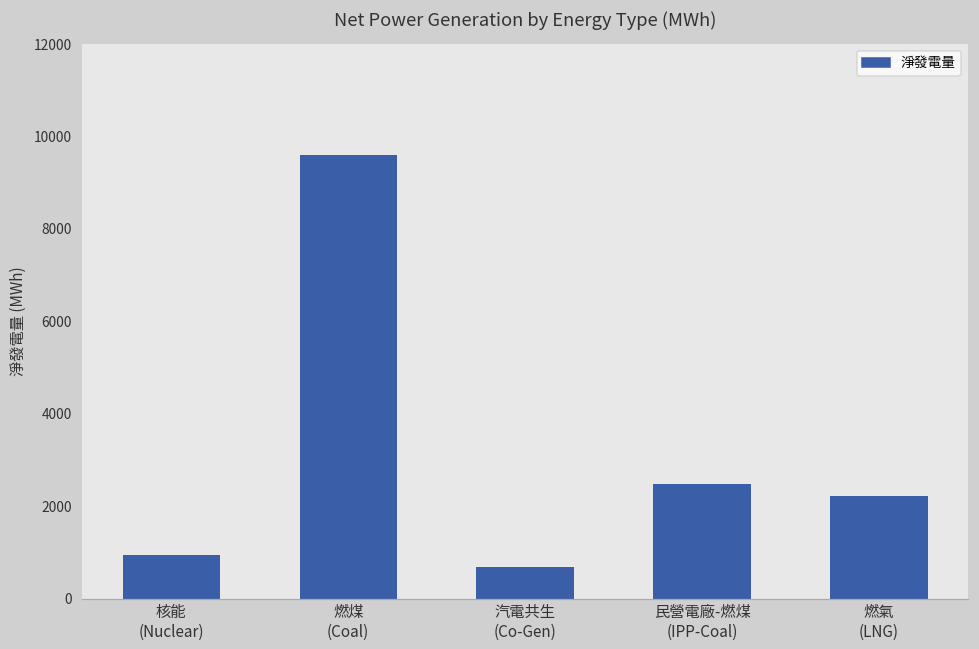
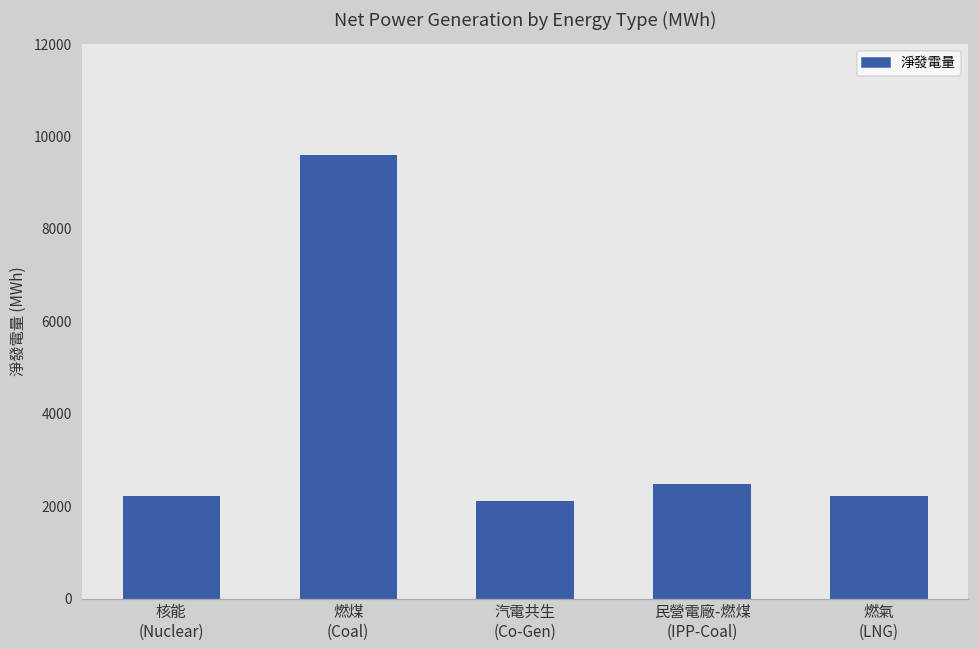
核能 (Nuclear): 900 -> 2200
汽電共生 (Co-Gen): 700 -> 2100
